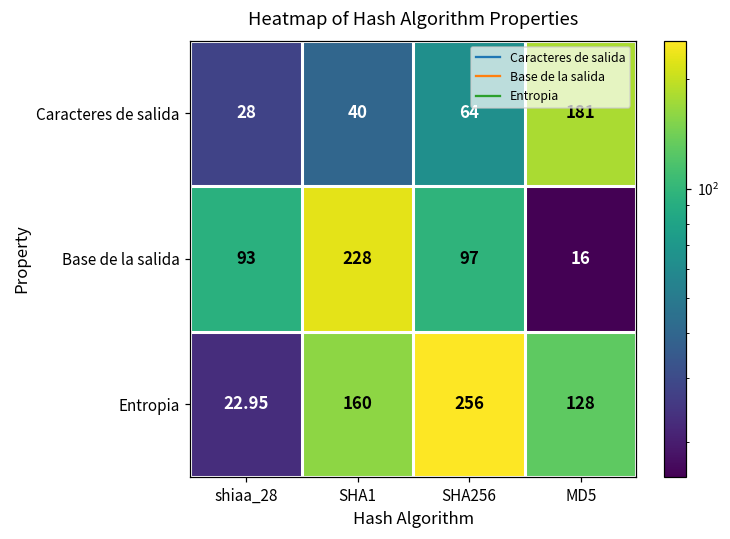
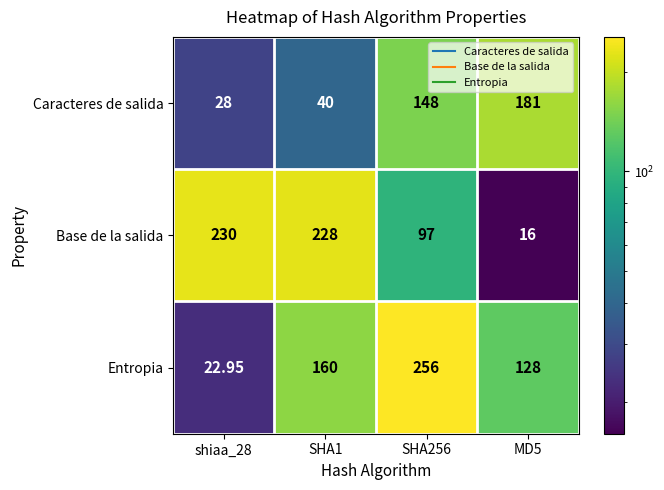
Caracteres de salida, SHA256: 64 -> 148
Base de la salida, shiaa_28: 93 -> 230
